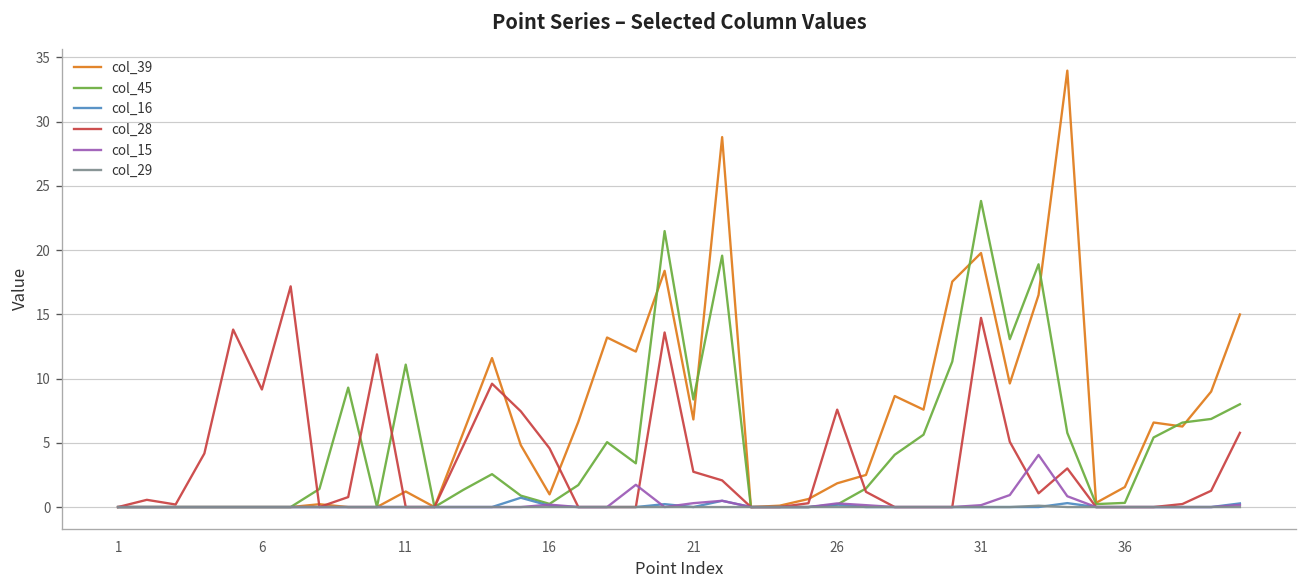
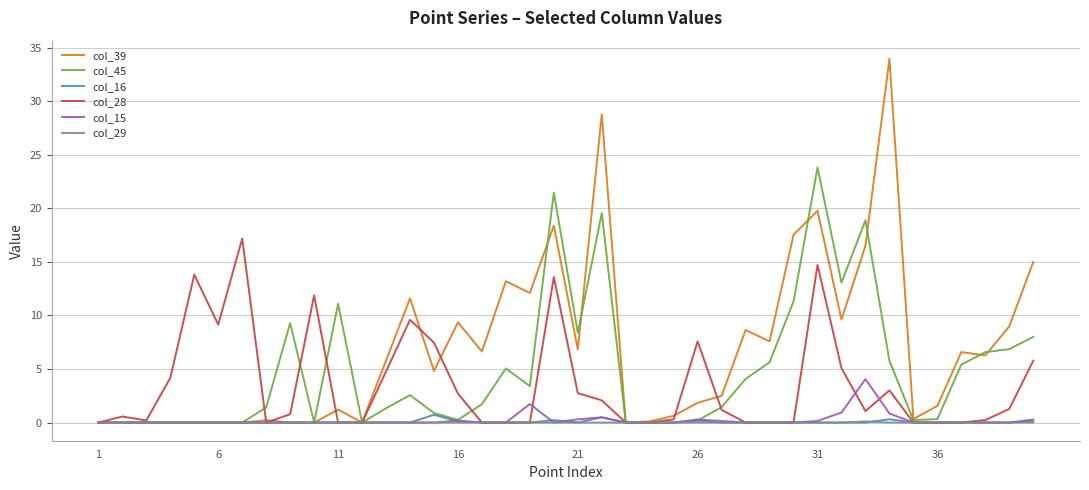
col_39, 16: 1.0 -> 9.4
col_28, 16: 4.6 -> 2.7
